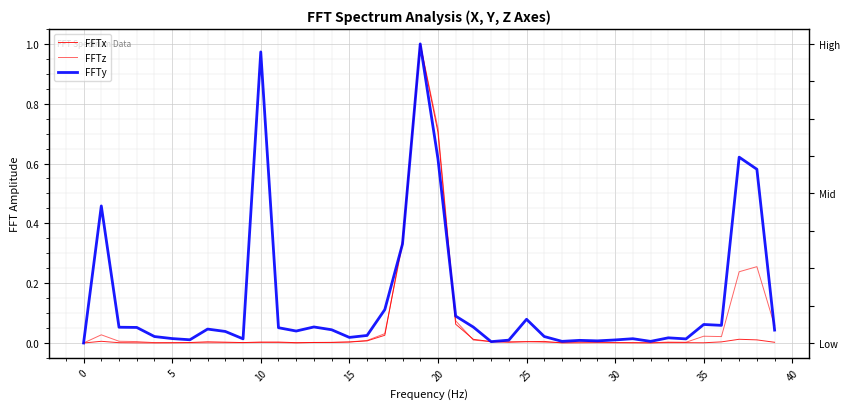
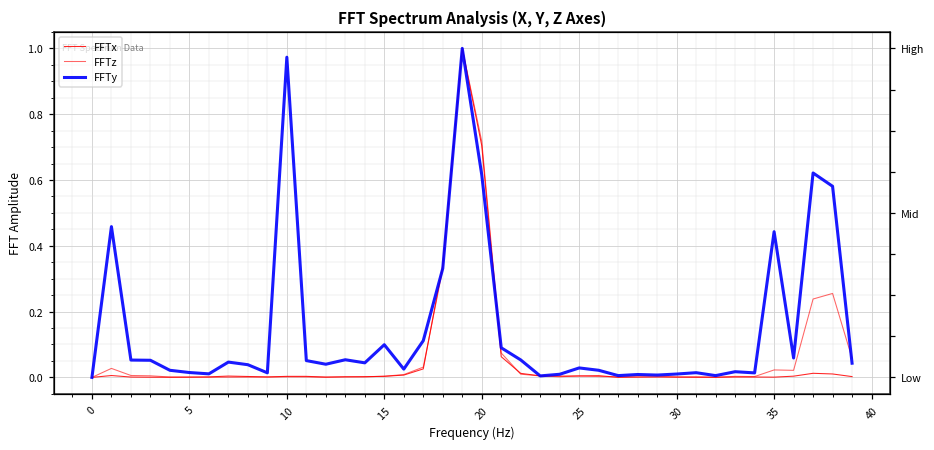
FFTy, 15: 0.02 -> 0.10
FFTy, 25: 0.08 -> 0.03
FFTy, 35: 0.06 -> 0.44
